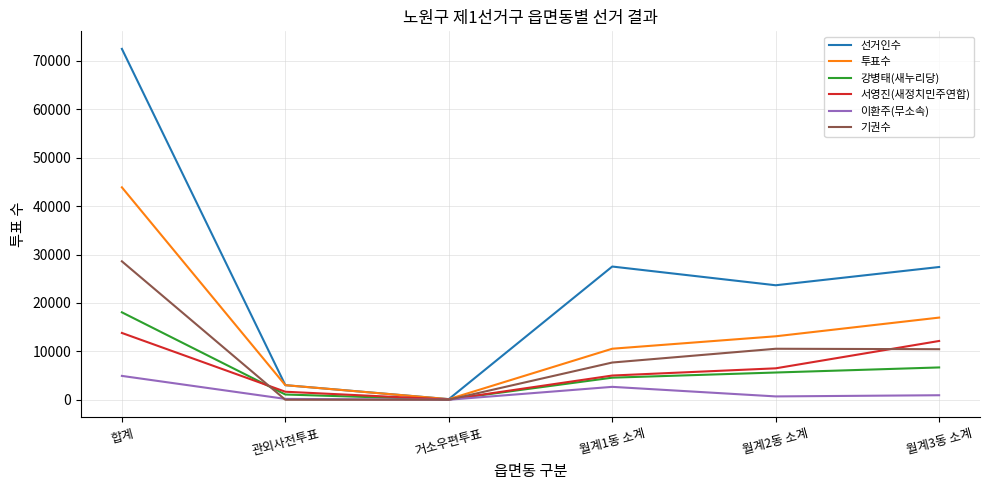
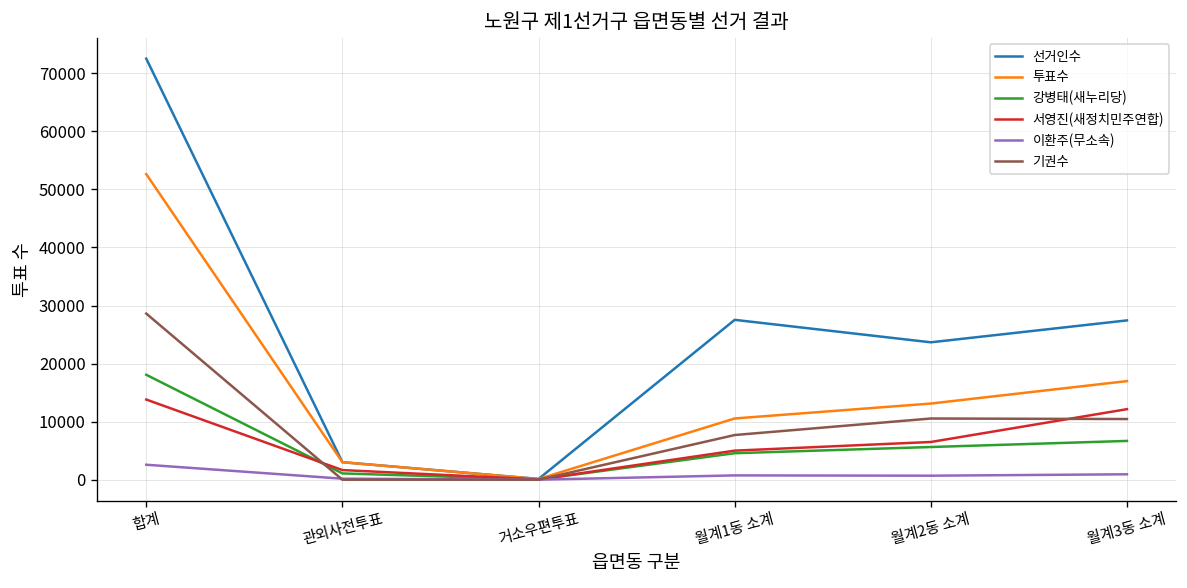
투표수, 합계: 44000 -> 53000
이환주(무소속), 합계: 5000 -> 3000
이환주(무소속), 월계1동 소계: 3000 -> 1000
